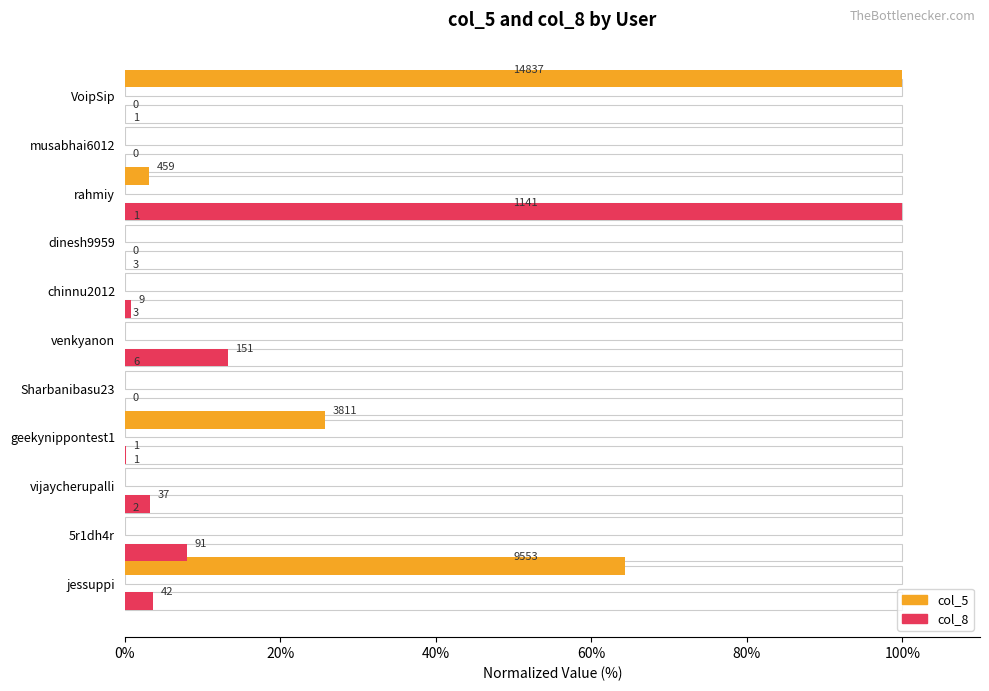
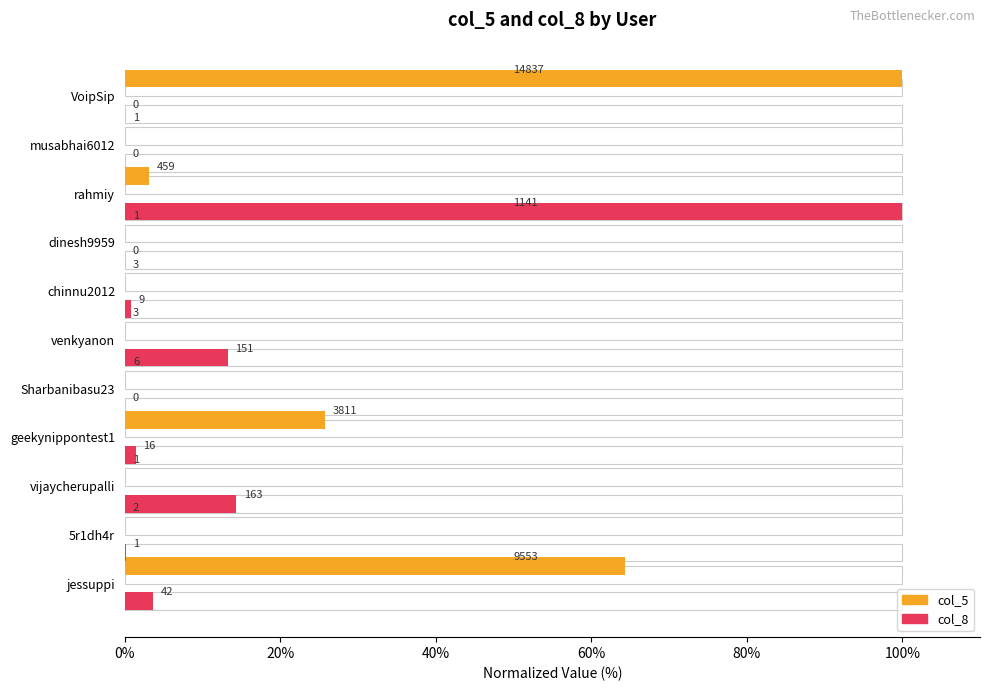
col_8, geekynippontest1: 1 -> 16
col_8, vijaycherupalli: 37 -> 163
col_8, 5r1dh4r: 91 -> 1
